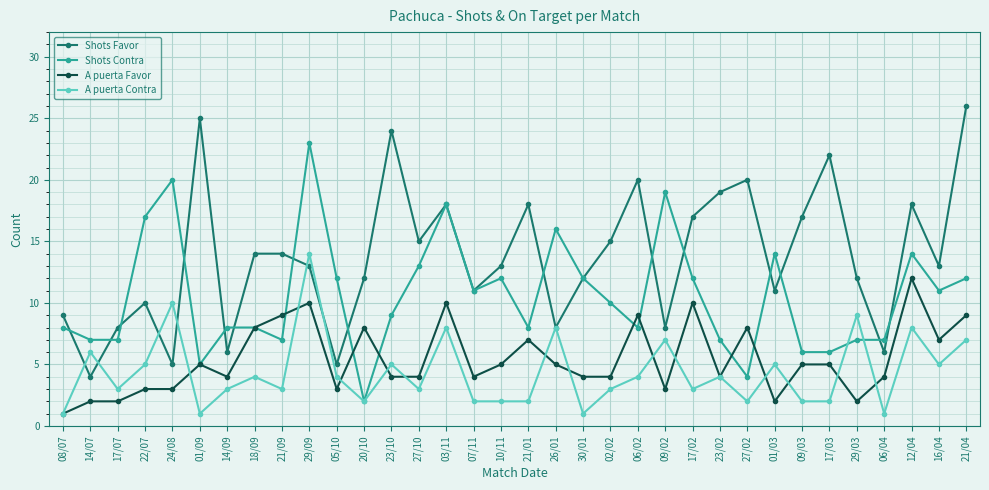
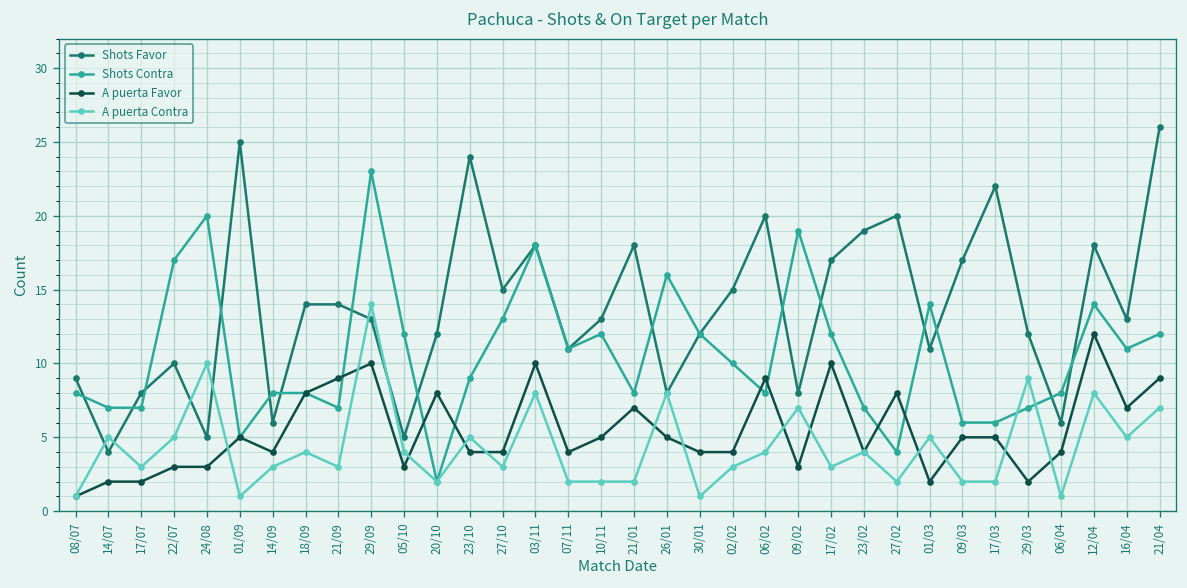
A puerta Contra, 14/07: 6 -> 5
Shots Contra, 06/04: 7 -> 8
